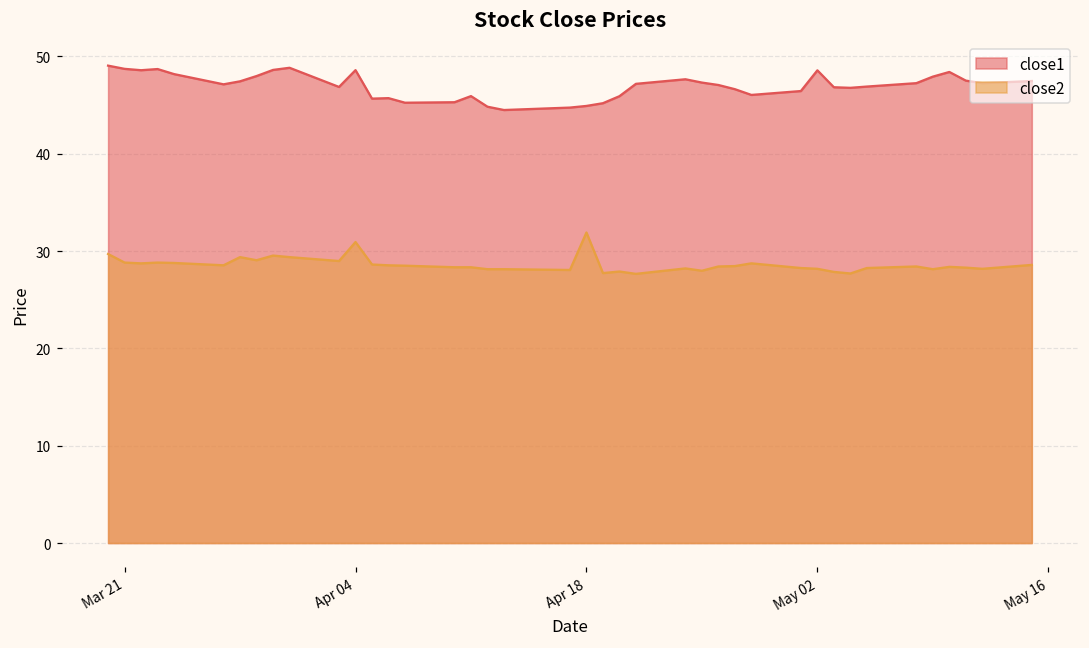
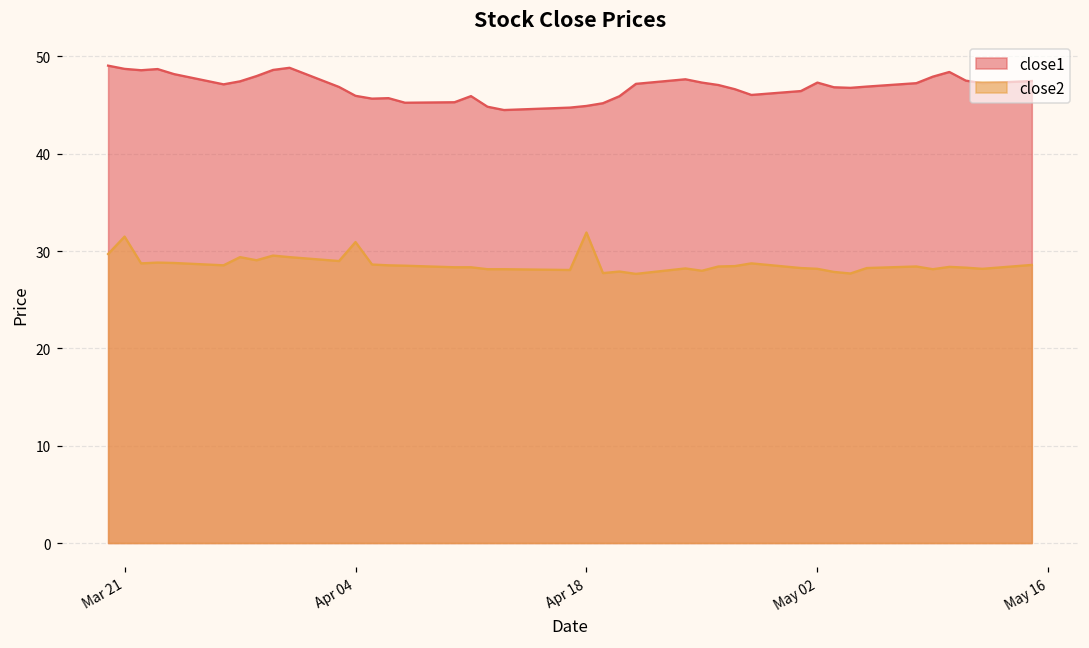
close2, Mar 21: 29 -> 31
close1, Apr 04: 49 -> 46
close1, May 02: 49 -> 47
